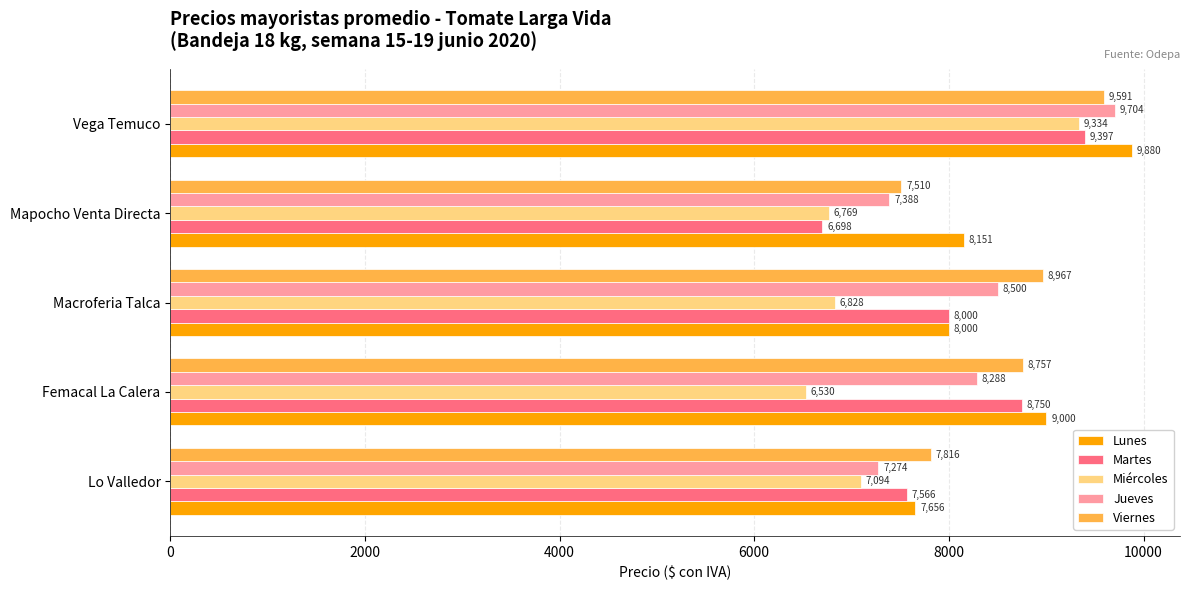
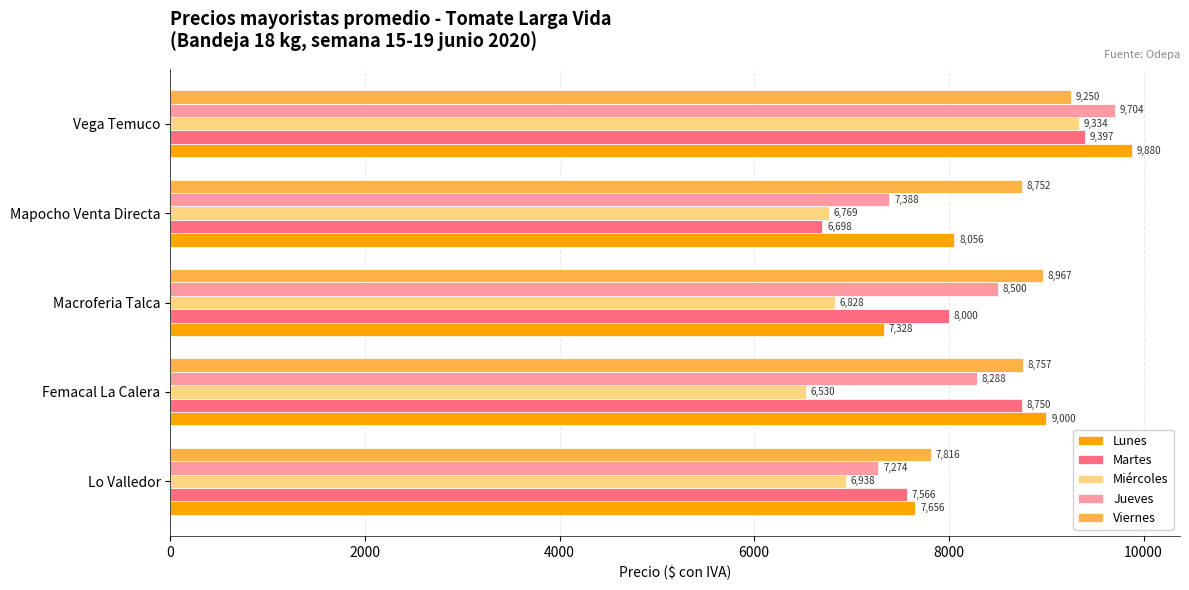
Viernes, Vega Temuco: 9,591 -> 9,250
Viernes, Mapocho Venta Directa: 7,510 -> 8,752
Lunes, Mapocho Venta Directa: 8,151 -> 8,056
Lunes, Macroferia Talca: 8,000 -> 7,328
Miércoles, Lo Valledor: 7,094 -> 6,938
